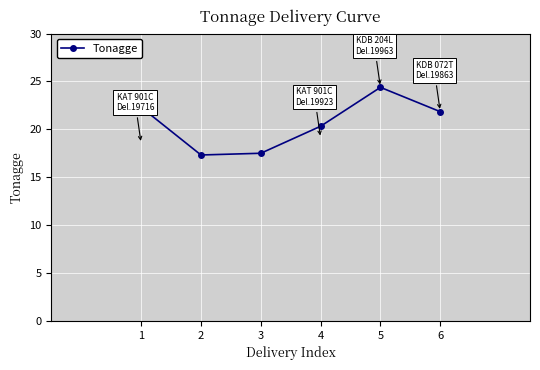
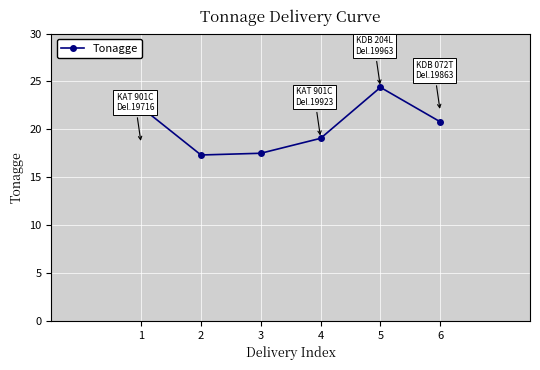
4: 20 -> 19
6: 22 -> 21
